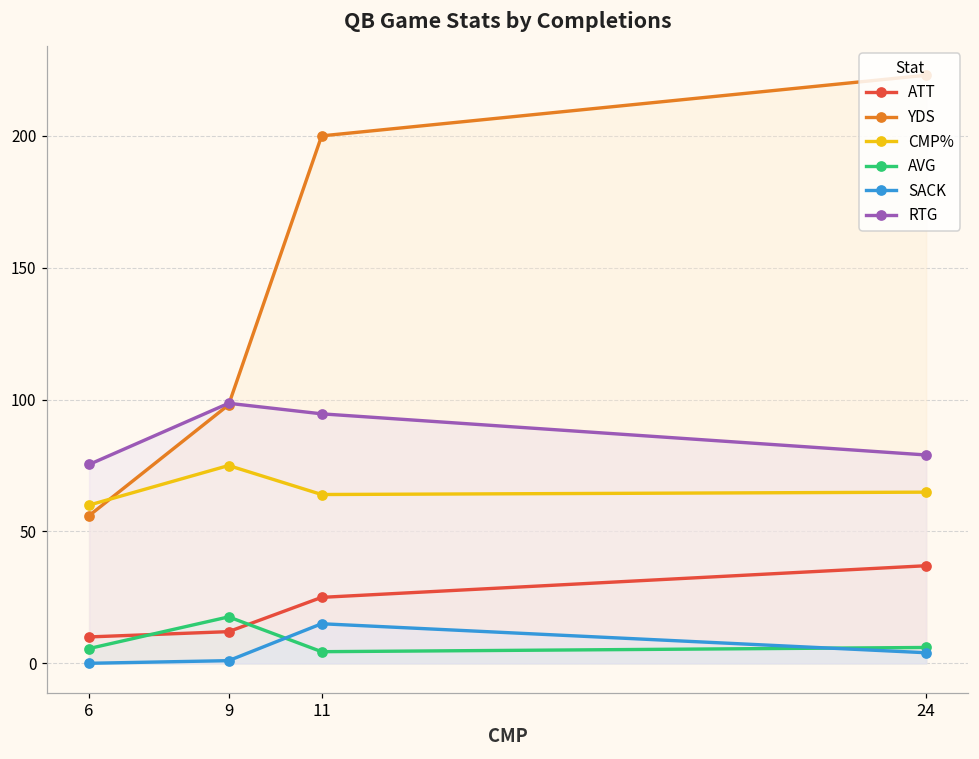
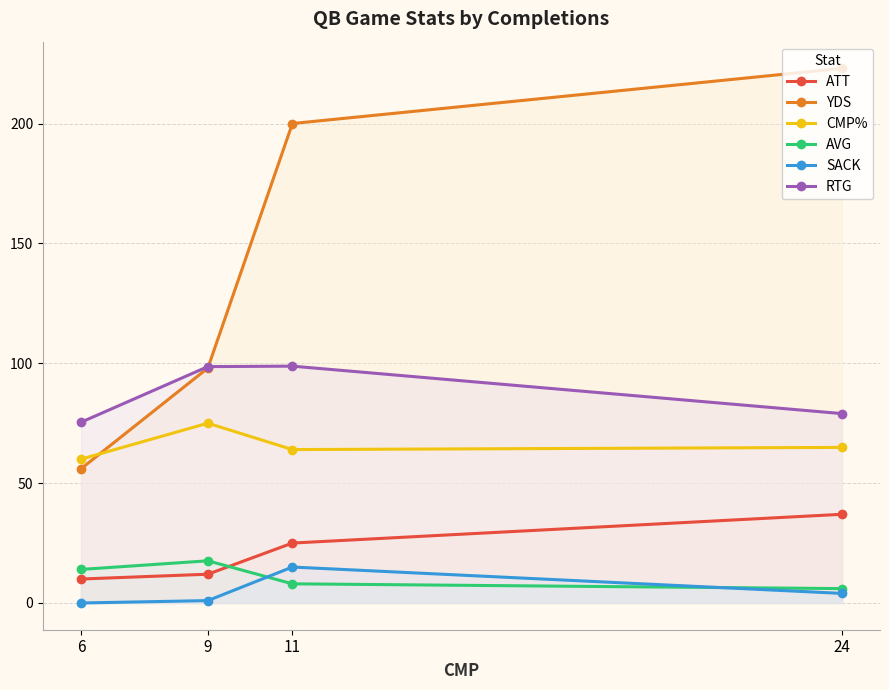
AVG, 6: 6 -> 14
AVG, 11: 4 -> 8
RTG, 11: 95 -> 99
